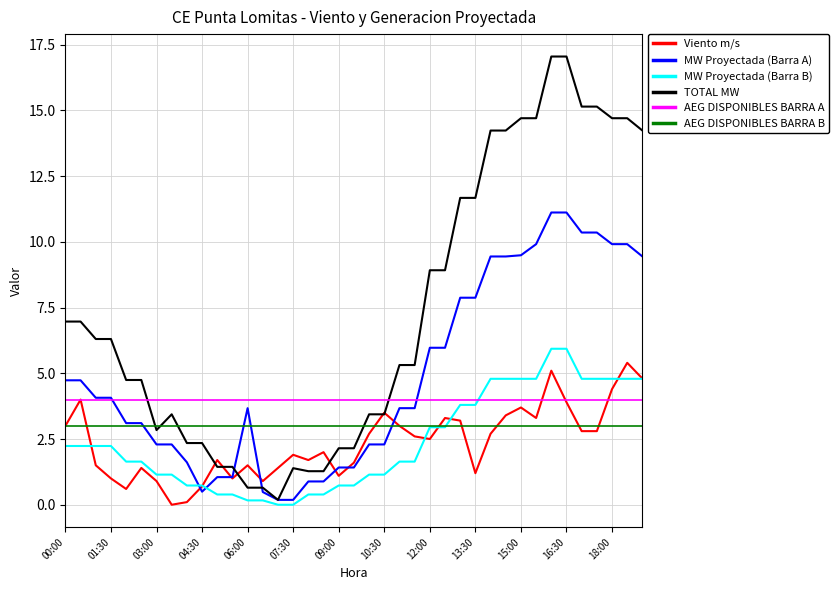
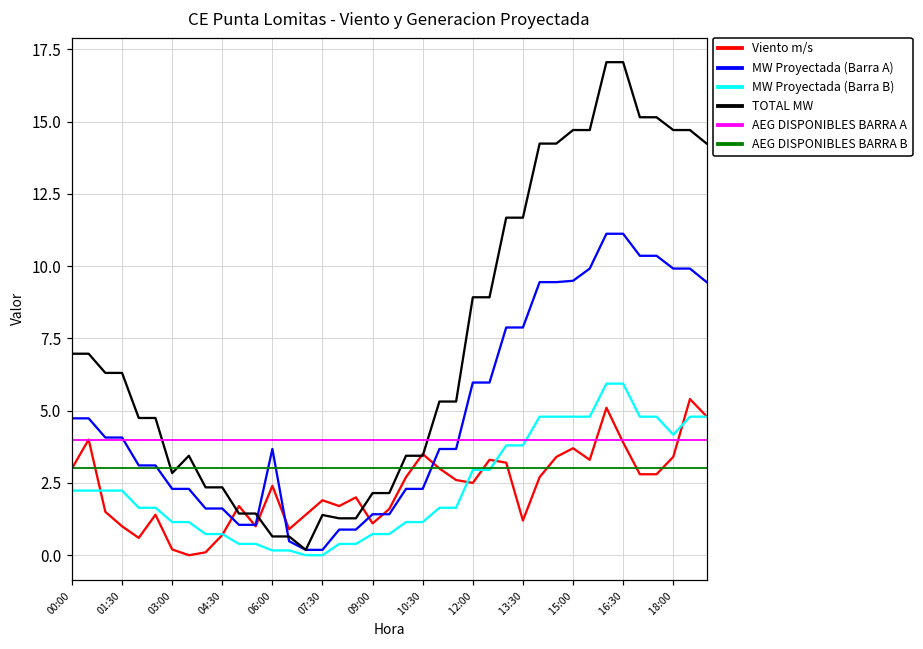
Viento m/s, 03:00: 0.9 -> 0.2
MW Proyectada (Barra A), 04:30: 0.5 -> 1.6
Viento m/s, 06:00: 1.5 -> 2.4
Viento m/s, 18:00: 4.4 -> 3.4
MW Proyectada (Barra B), 18:00: 4.8 -> 4.2
